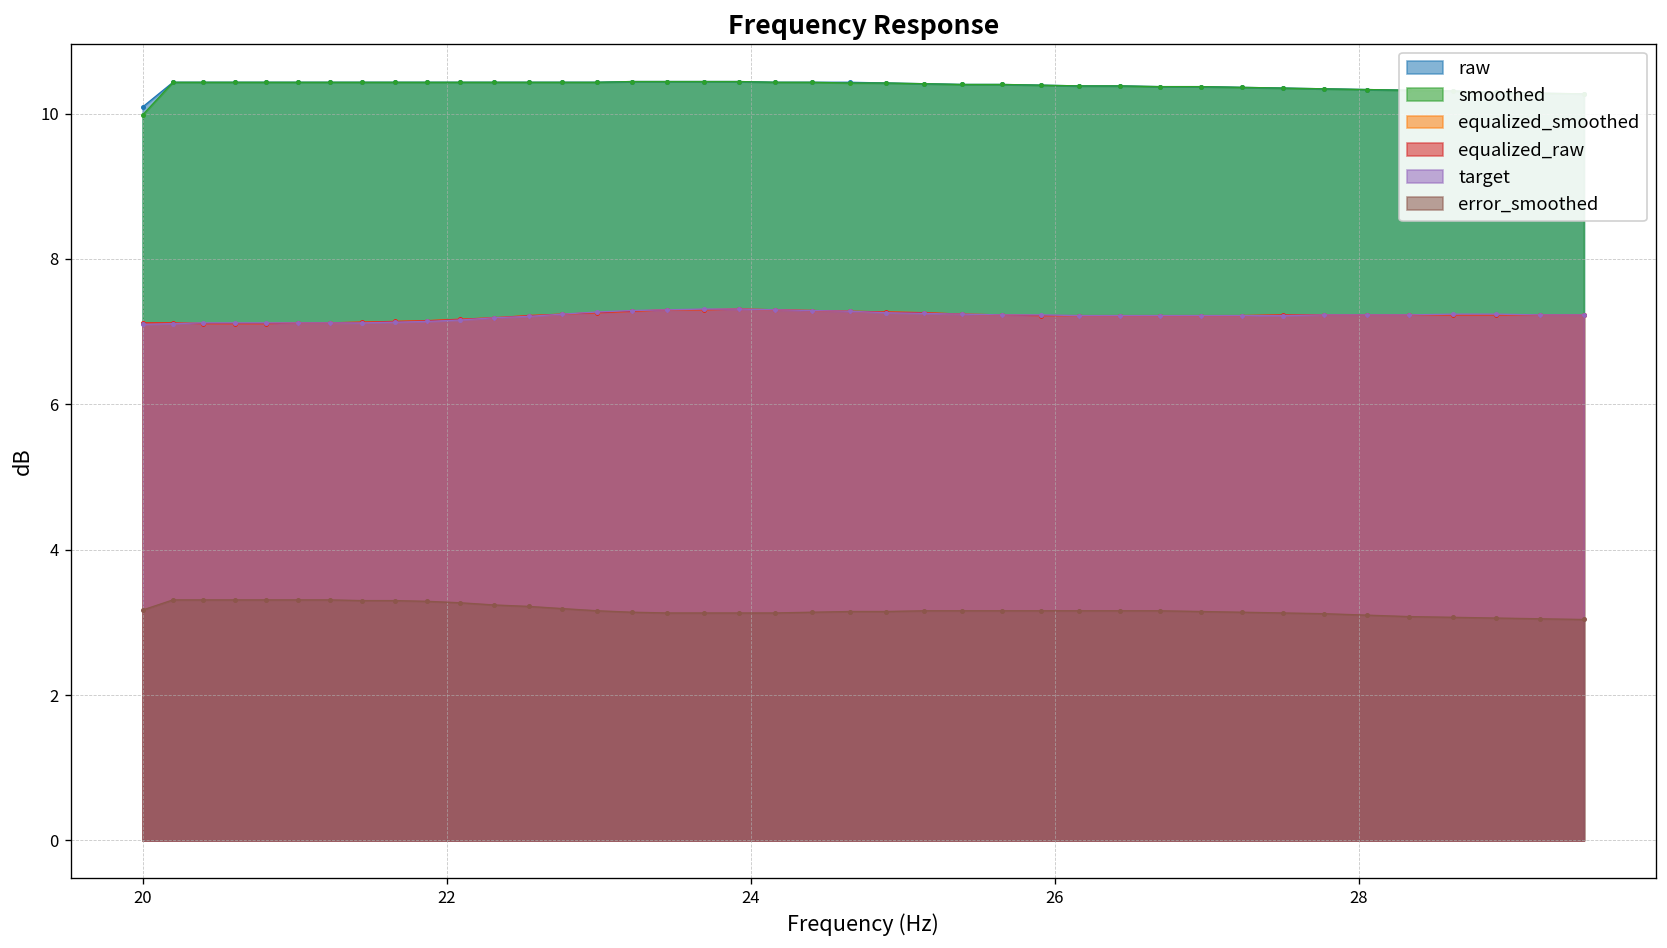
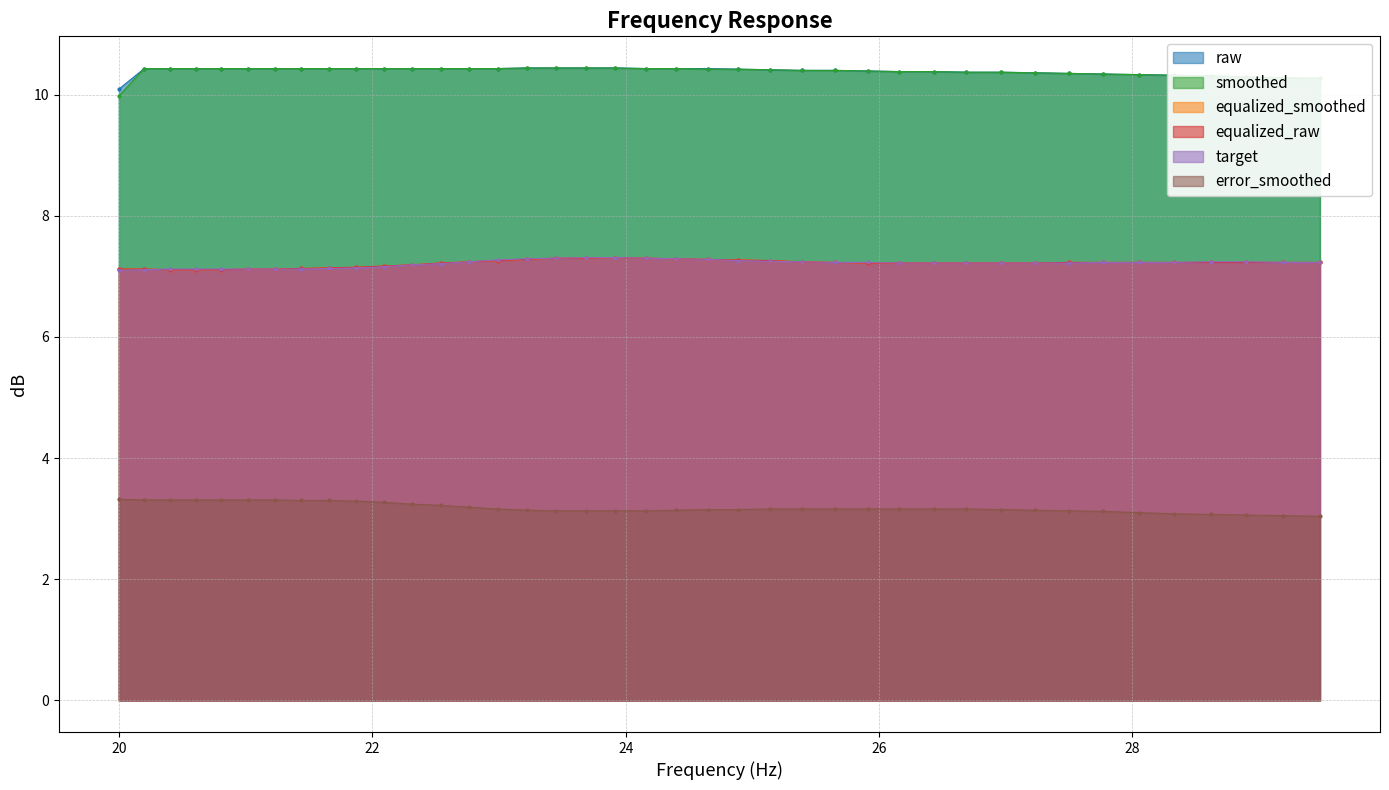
error_smoothed, 20: 3.2 -> 3.3
